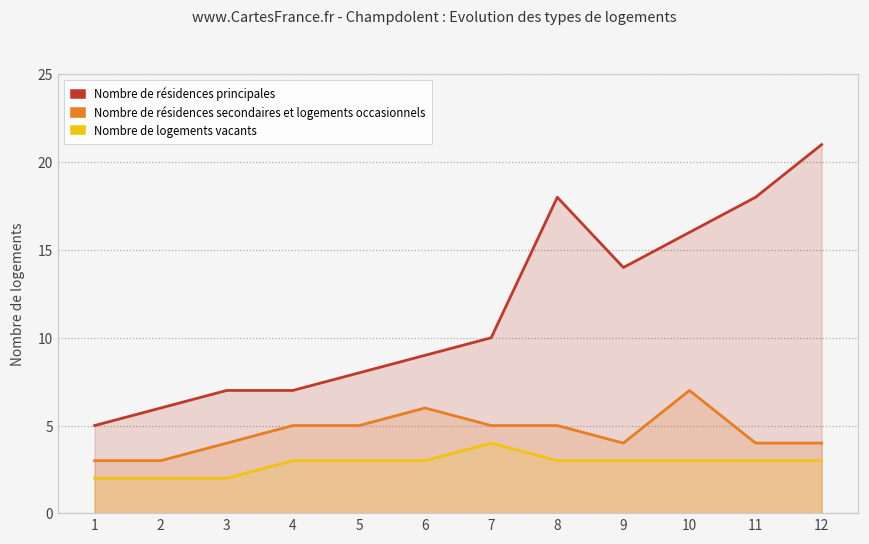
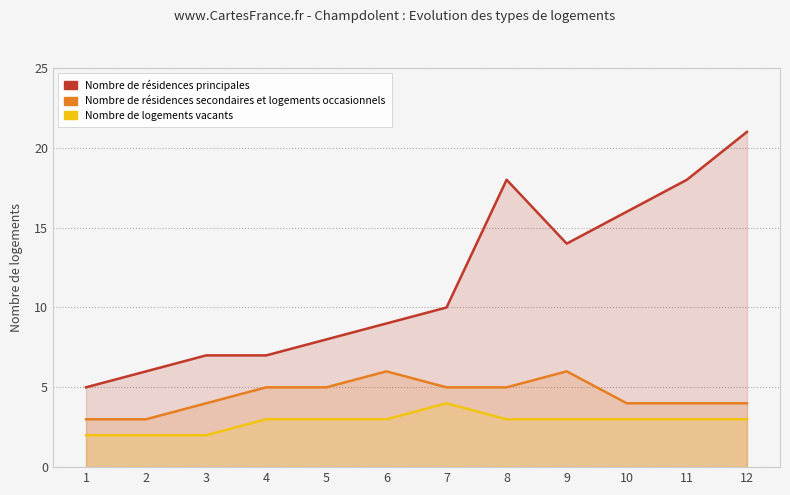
Nombre de résidences secondaires et logements occasionnels, 9: 4 -> 6
Nombre de résidences secondaires et logements occasionnels, 10: 7 -> 4
